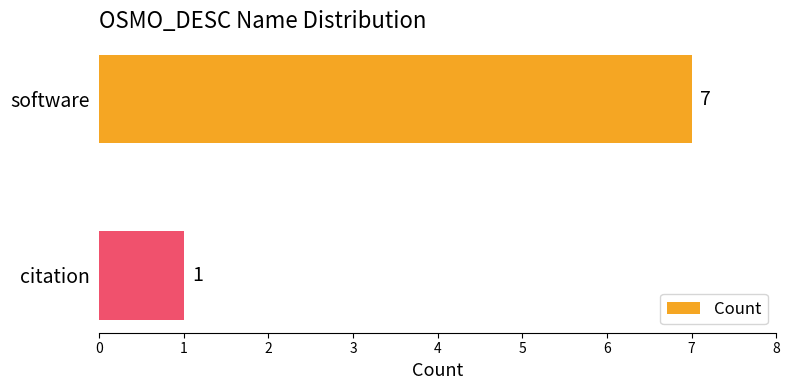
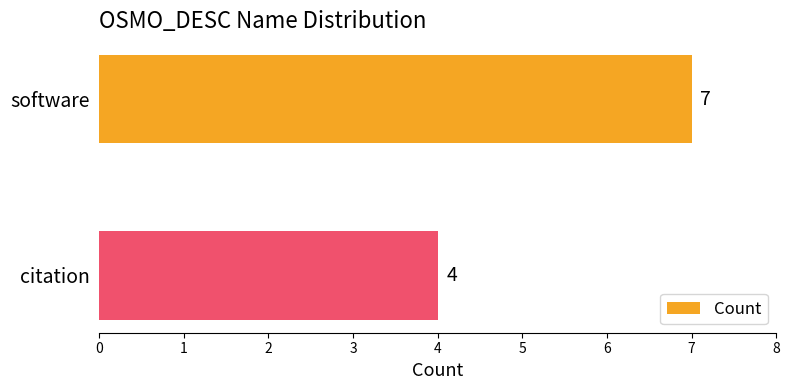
citation: 1 -> 4
